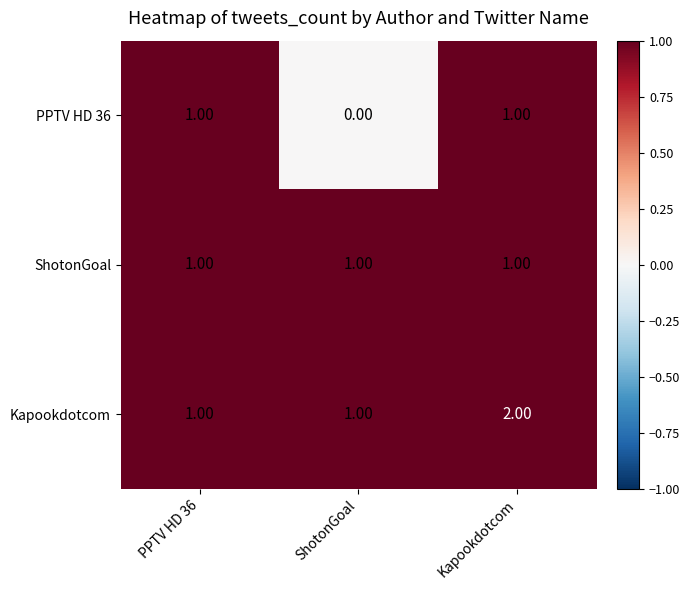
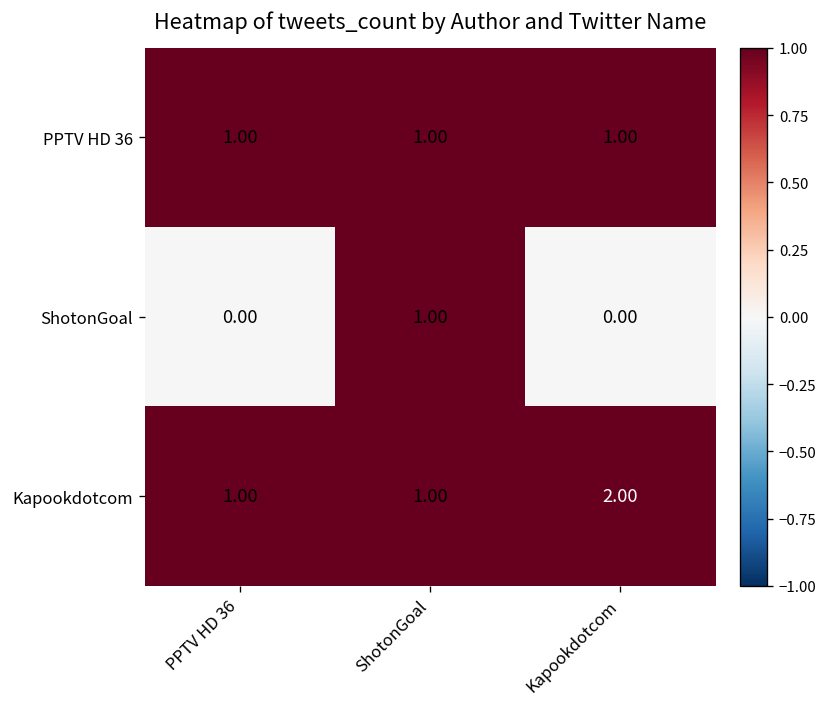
PPTV HD 36, ShotonGoal: 0.00 -> 1.00
ShotonGoal, PPTV HD 36: 1.00 -> 0.00
ShotonGoal, Kapookdotcom: 1.00 -> 0.00
